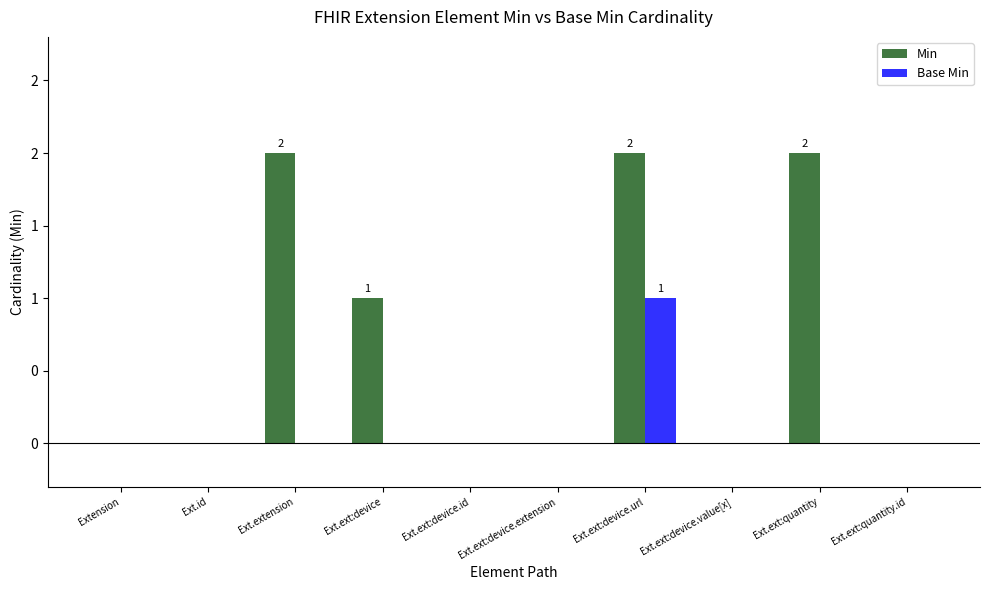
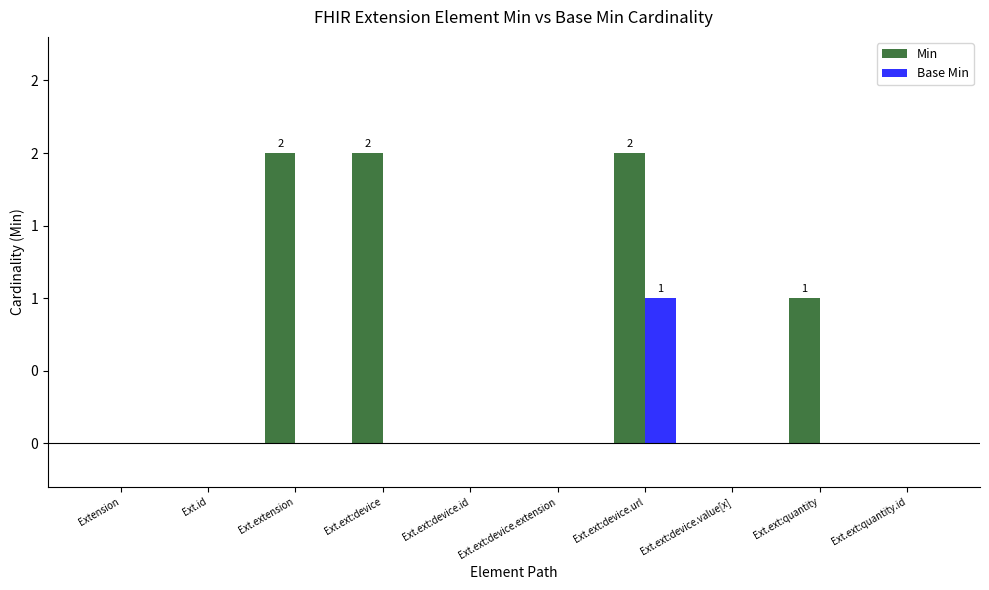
Min, Ext.ext:device: 1 -> 2
Min, Ext.ext:quantity: 2 -> 1
